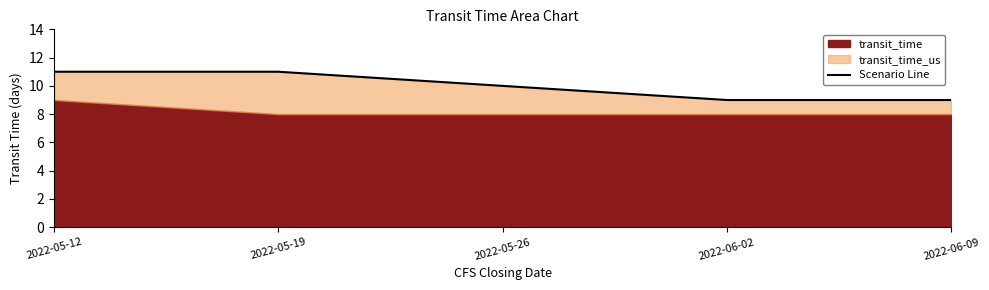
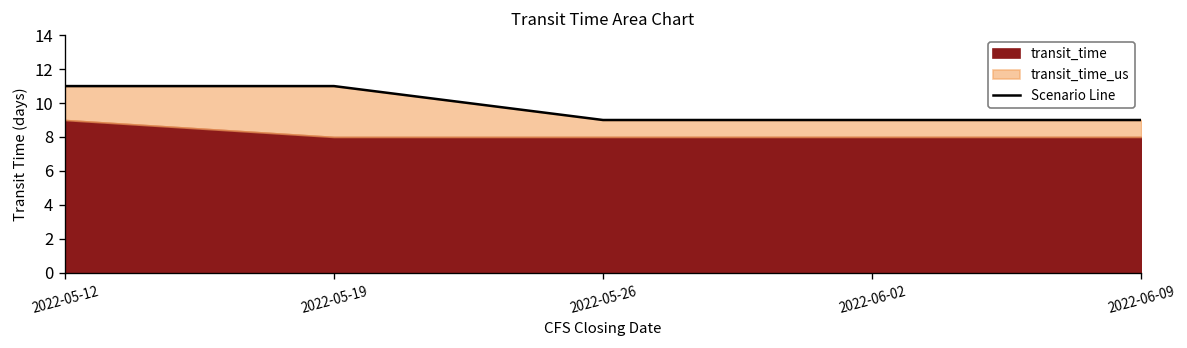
transit_time_us, 2022-05-26: 10 -> 9
